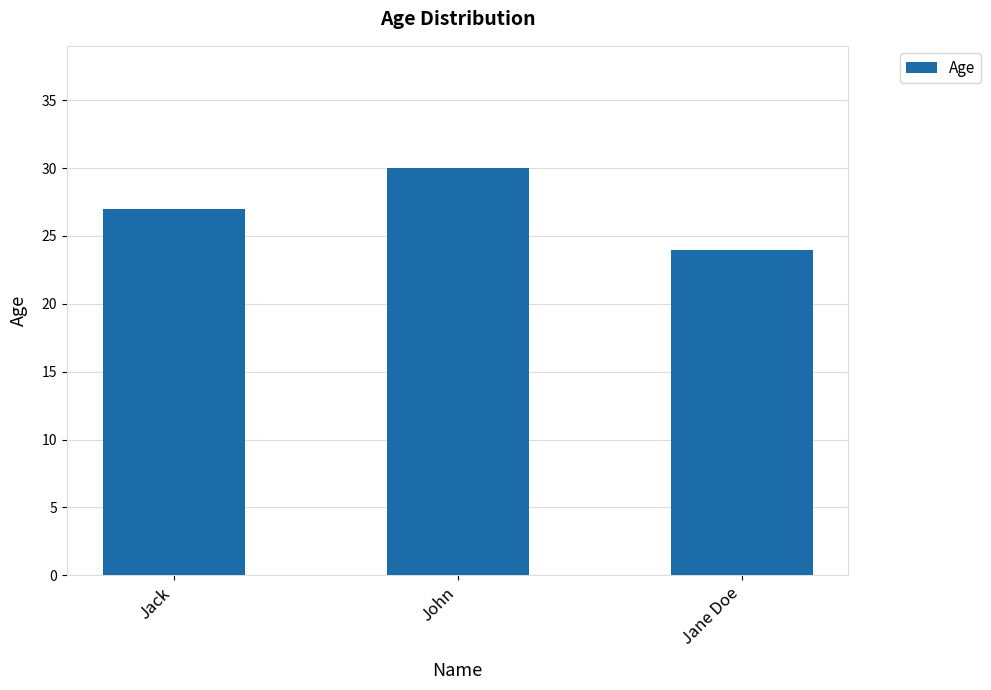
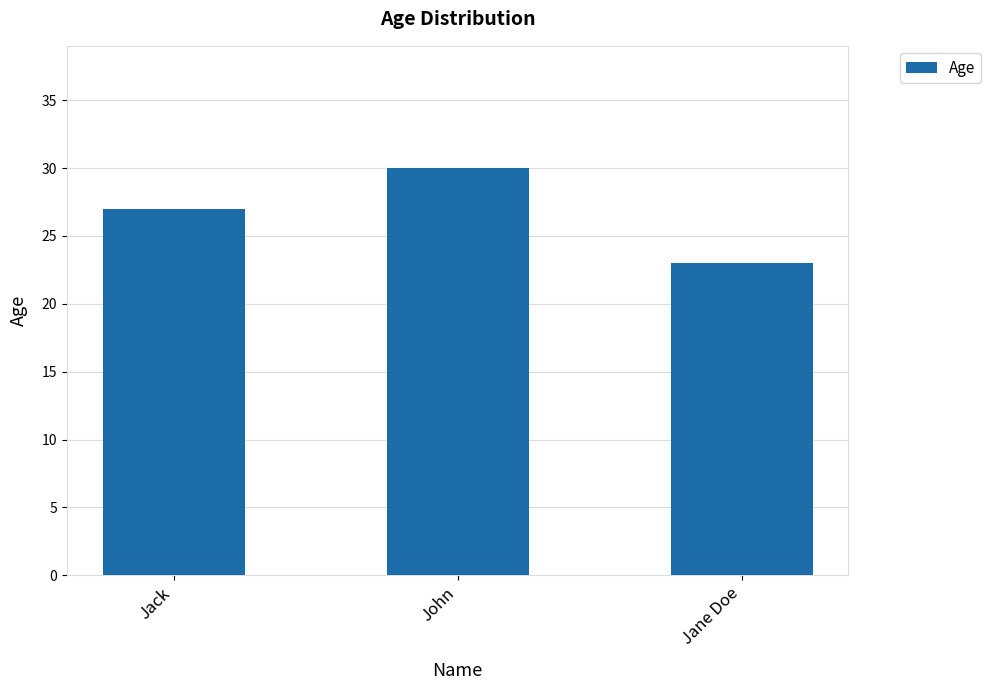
Jane Doe: 24 -> 23
